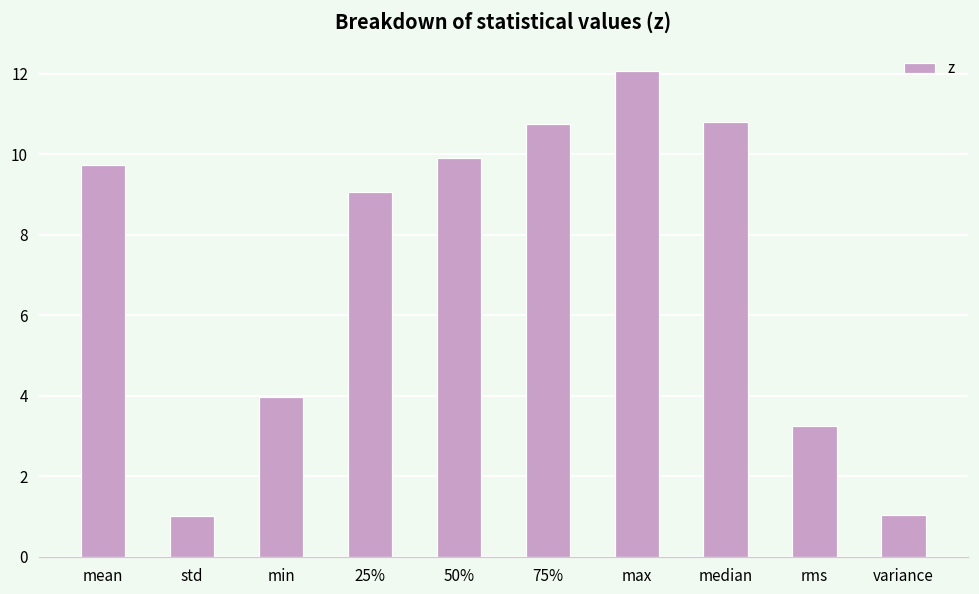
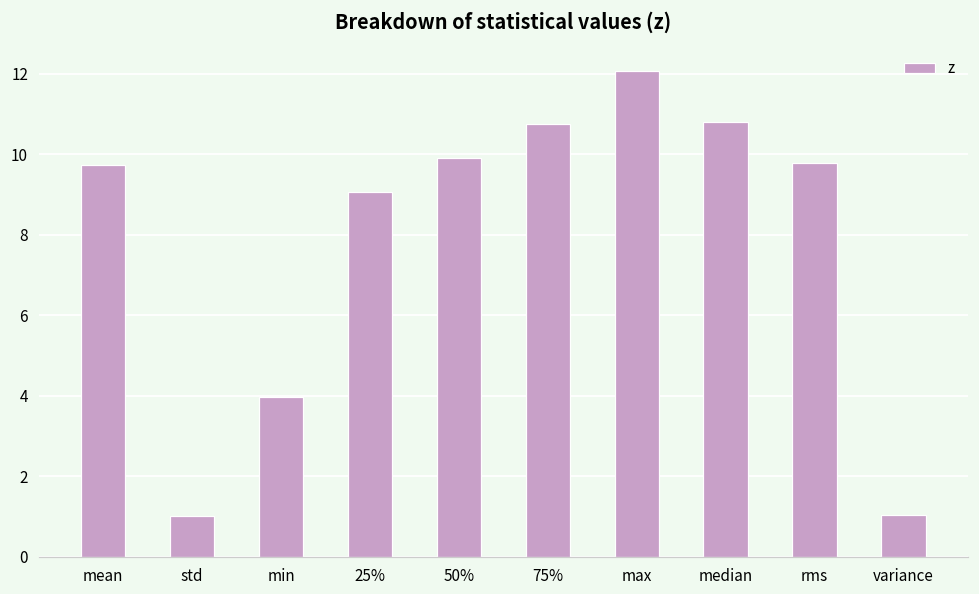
rms: 3.3 -> 9.8
